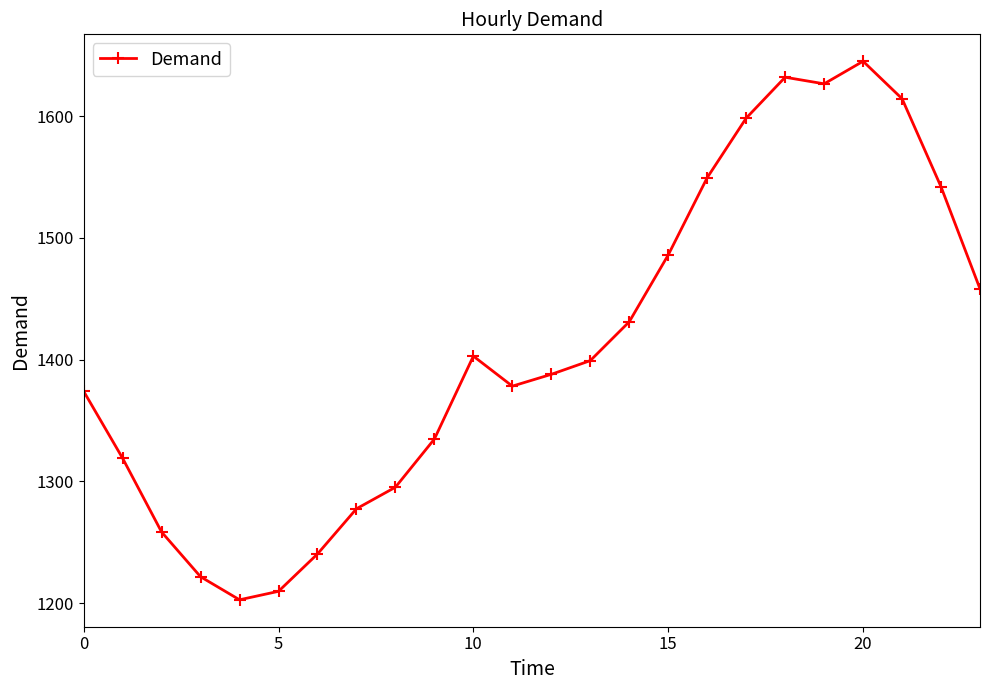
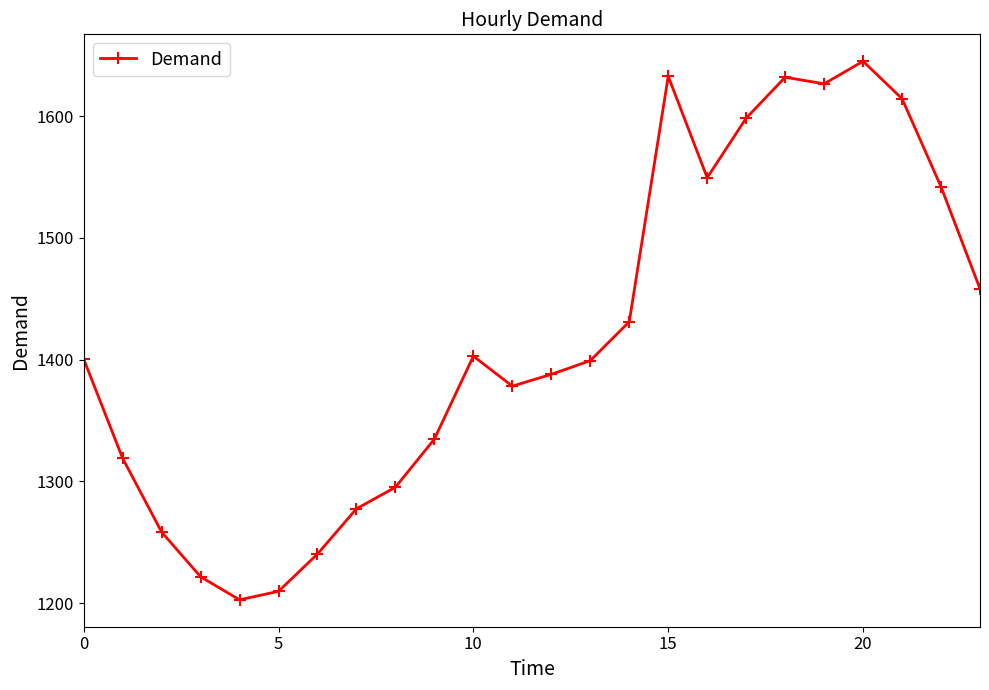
0: 1374 -> 1400
15: 1486 -> 1633
